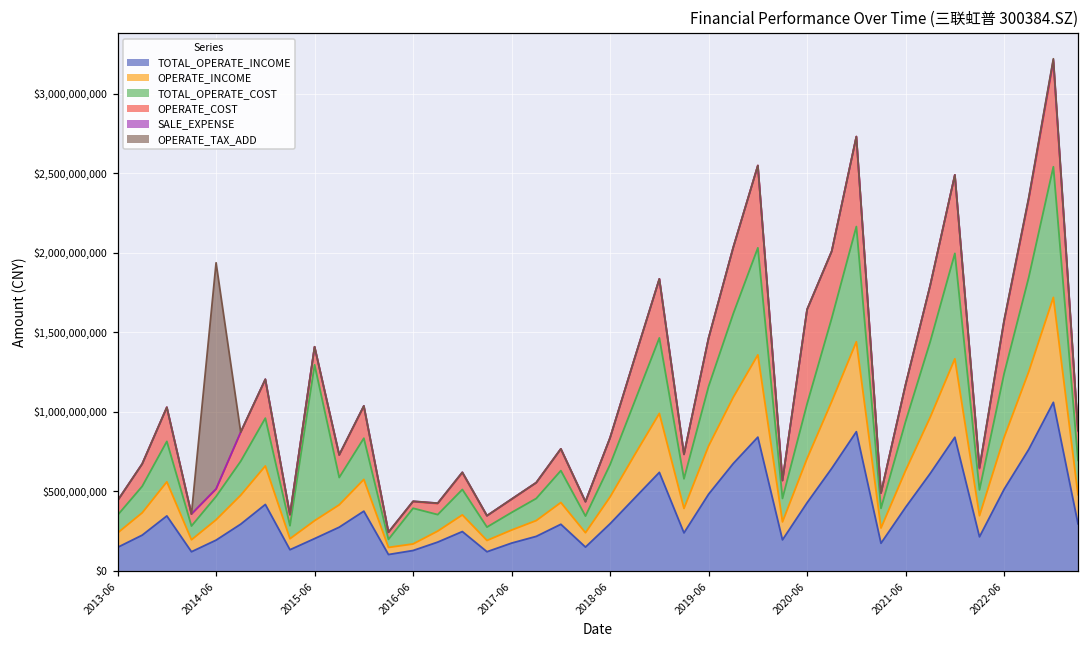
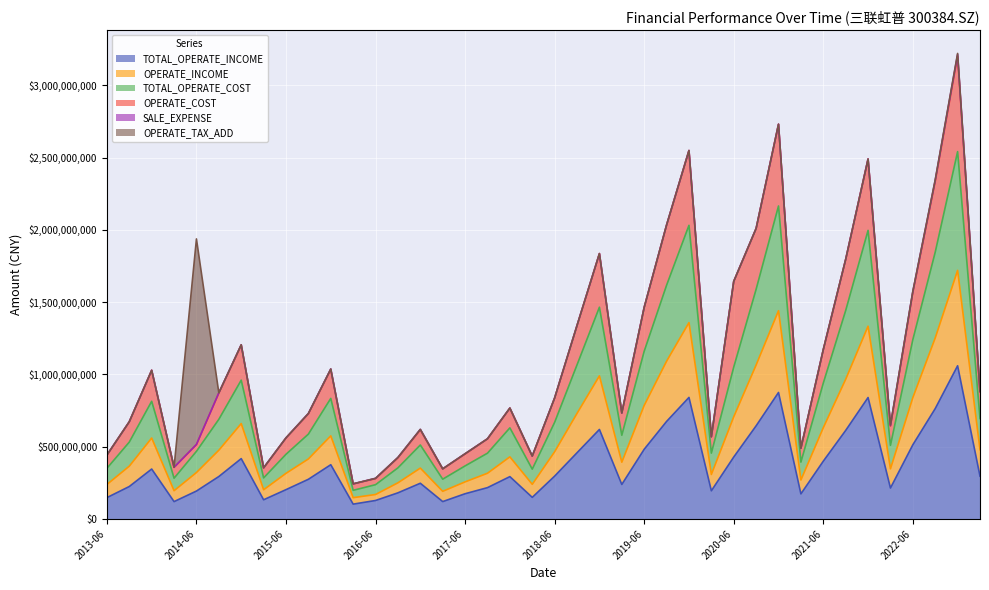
TOTAL_OPERATE_COST, 2015-06: $980,000,000 -> $130,000,000
TOTAL_OPERATE_COST, 2016-06: $220,000,000 -> $70,000,000
